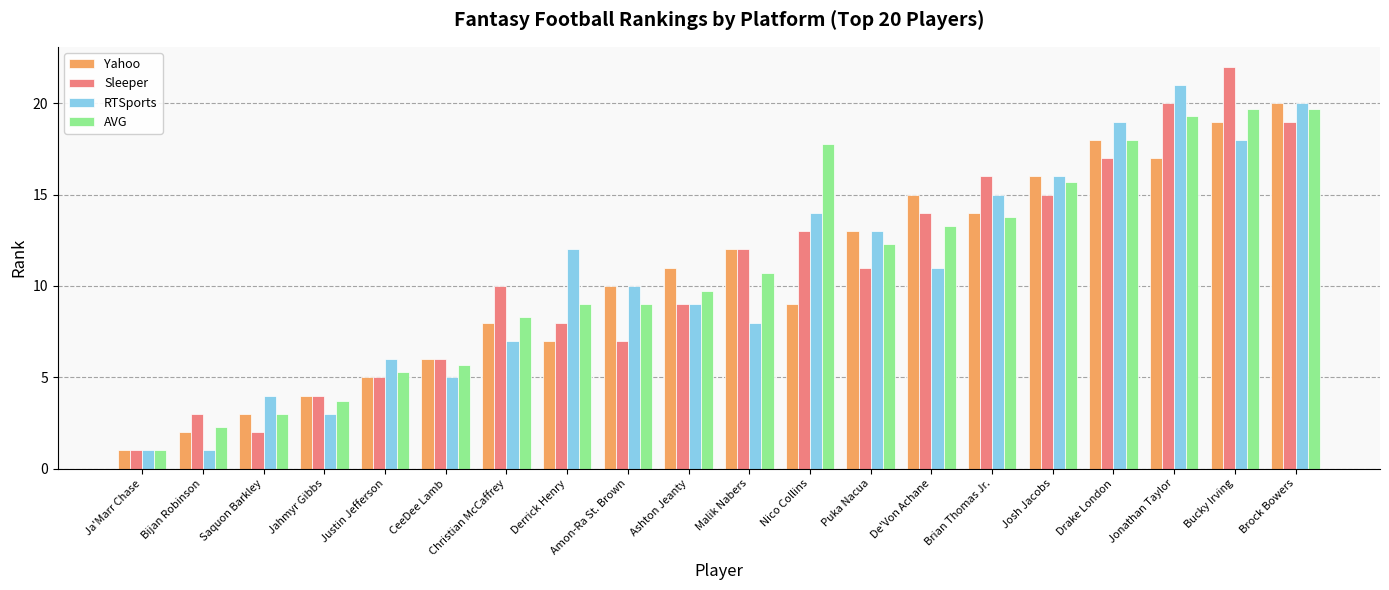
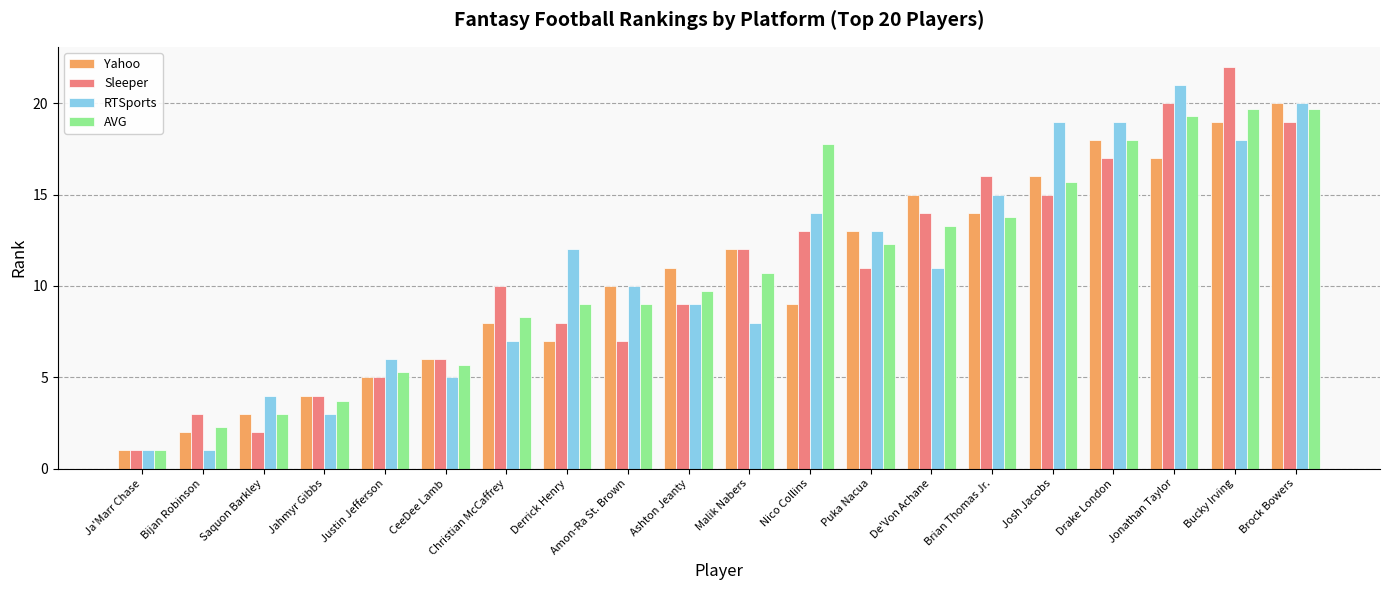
RTSports, Josh Jacobs: 16 -> 19
